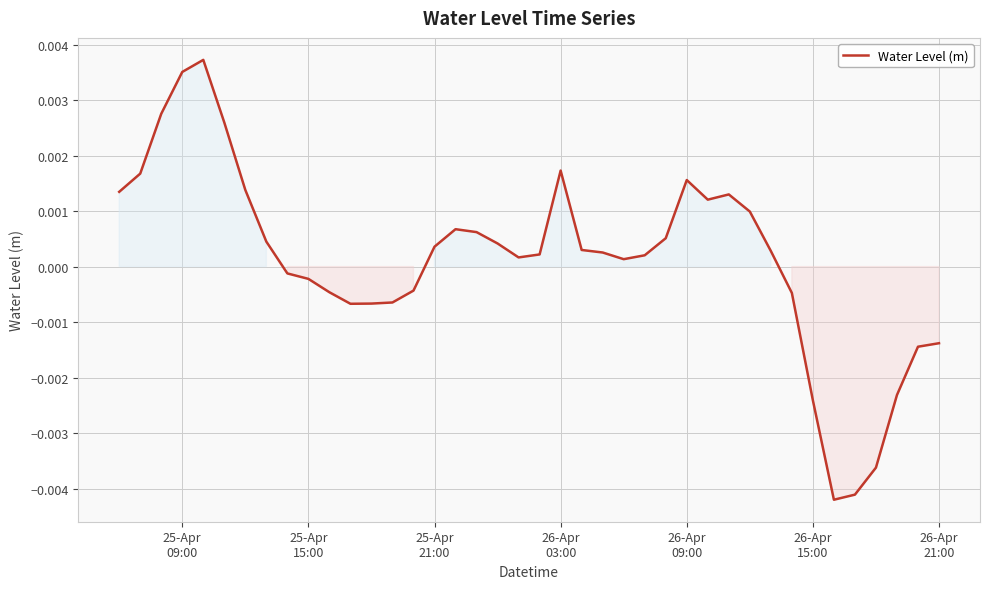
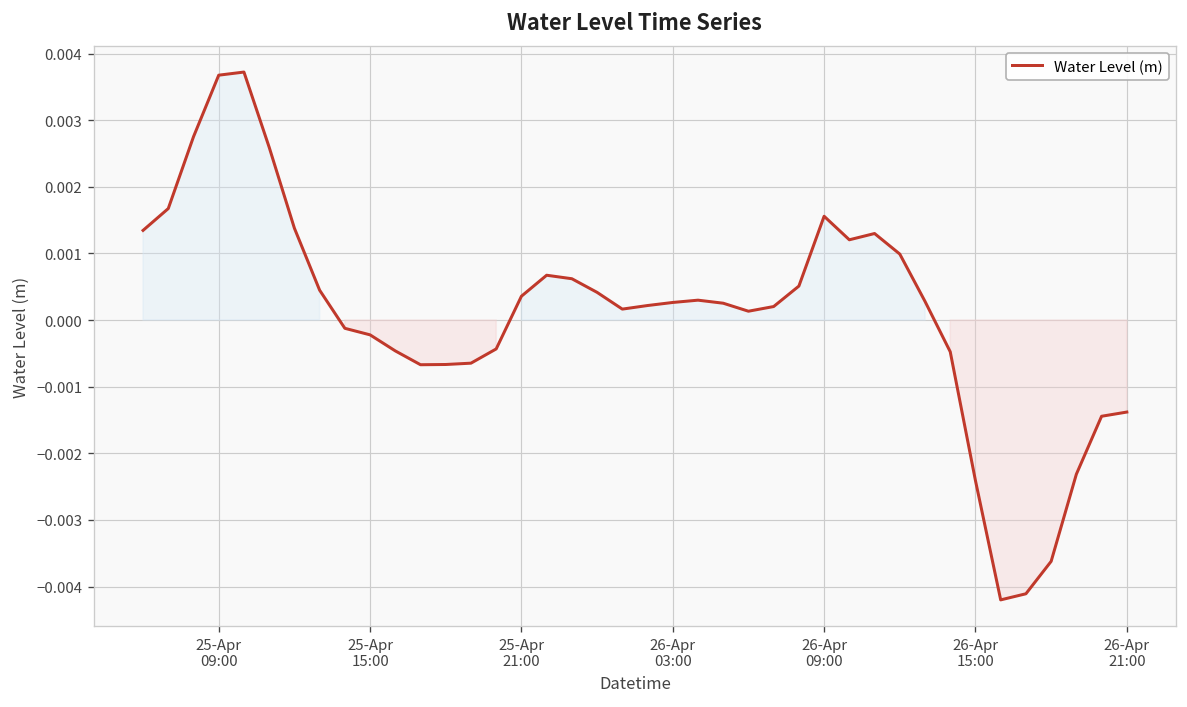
25-Apr 09:00: 0.0035 -> 0.0037
26-Apr 03:00: 0.0017 -> 0.0003
